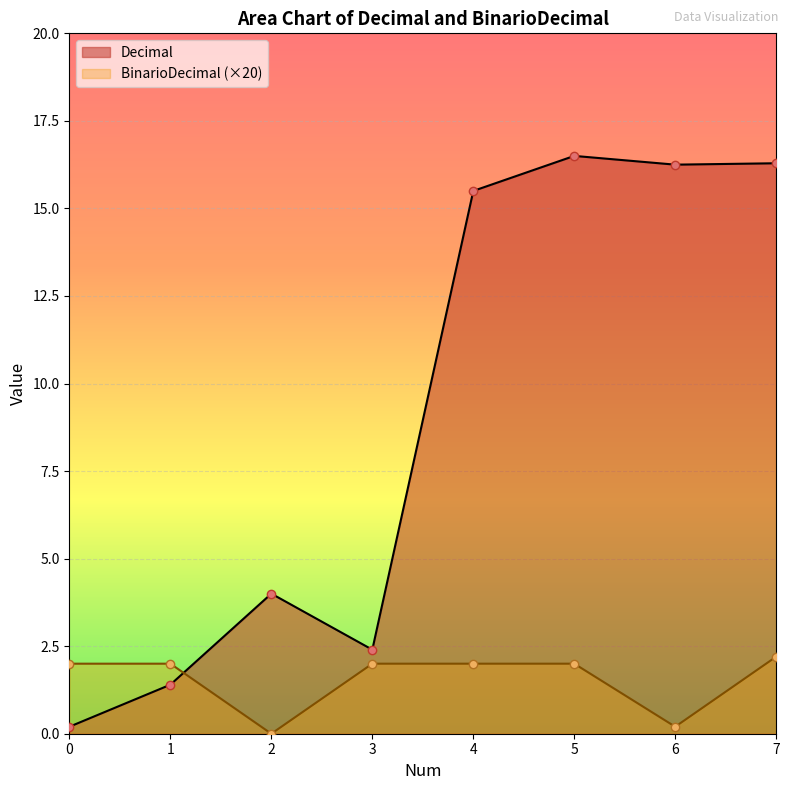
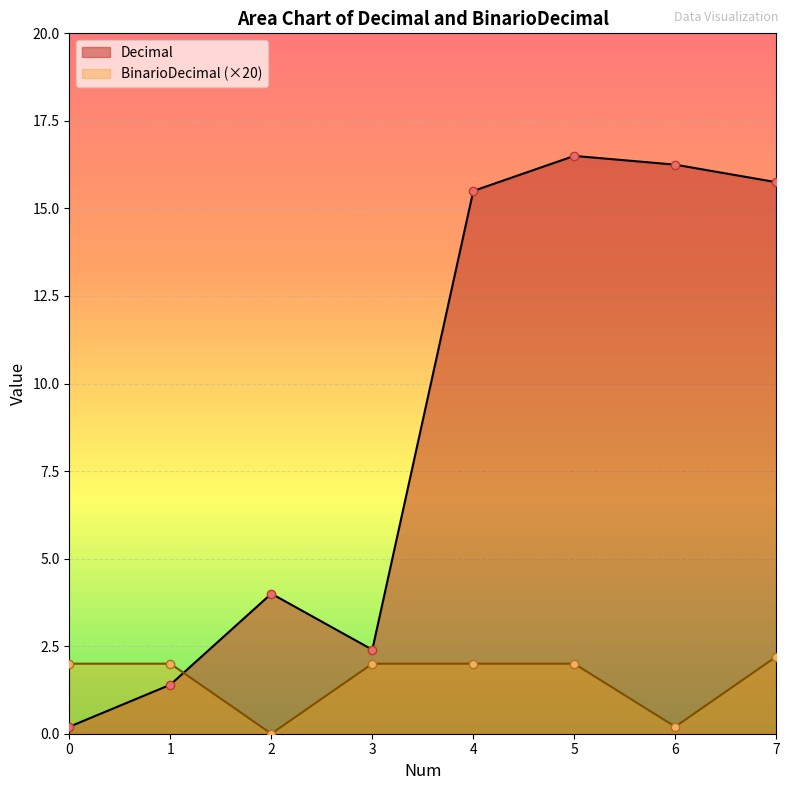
Decimal, 7: 16.3 -> 15.8
